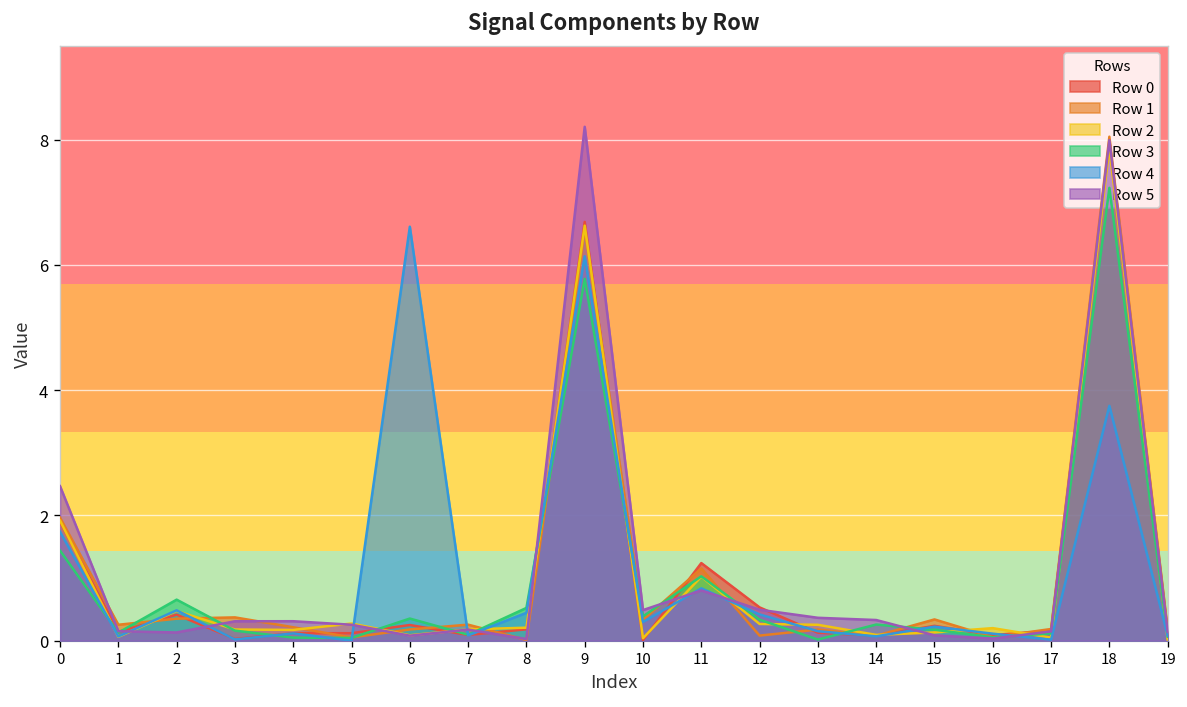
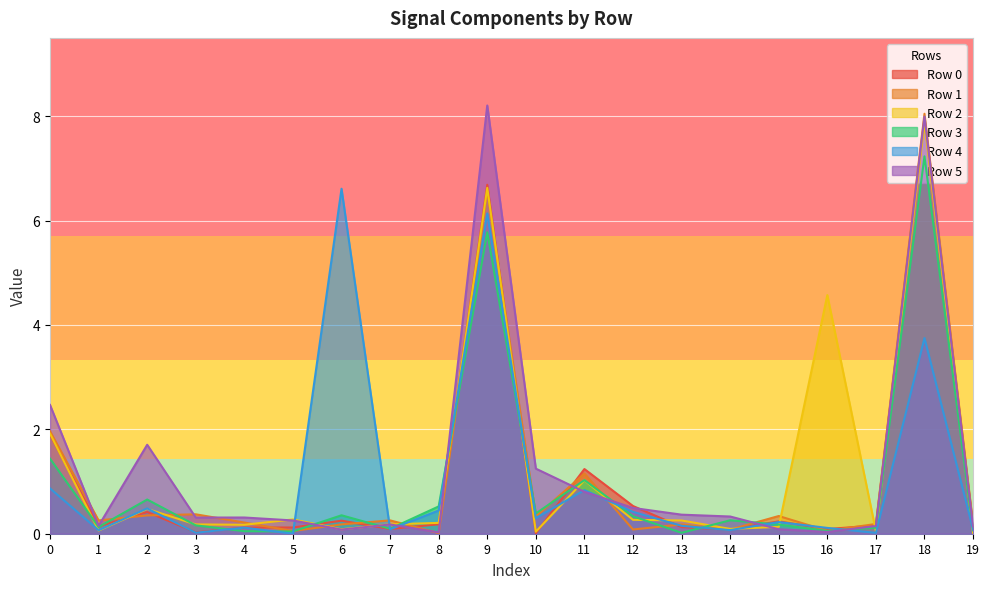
Row 4, 0: 1.7 -> 0.9
Row 5, 2: 0.1 -> 1.7
Row 5, 10: 0.5 -> 1.2
Row 2, 16: 0.2 -> 4.6
